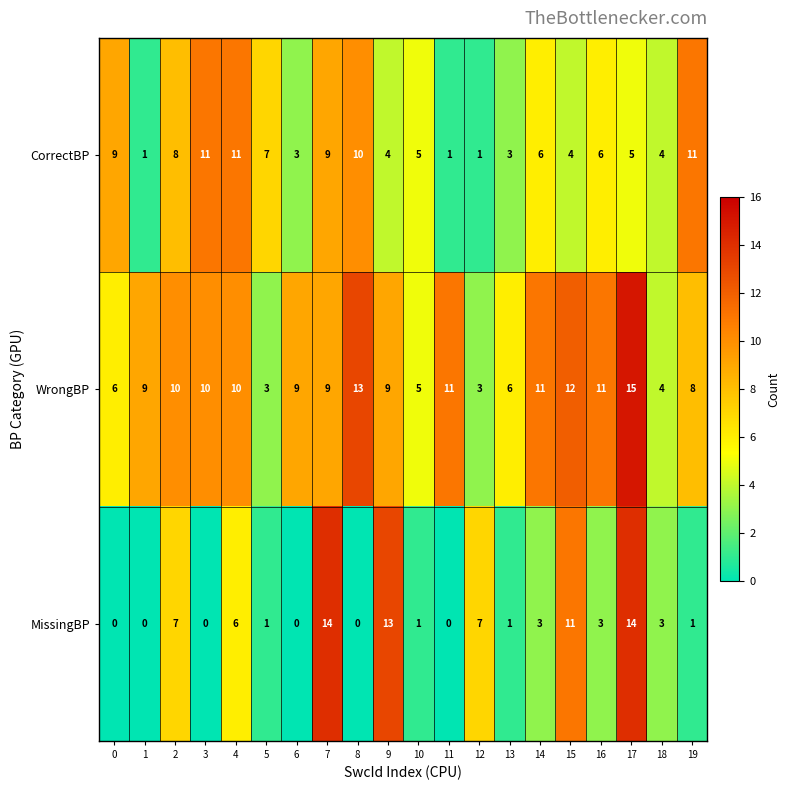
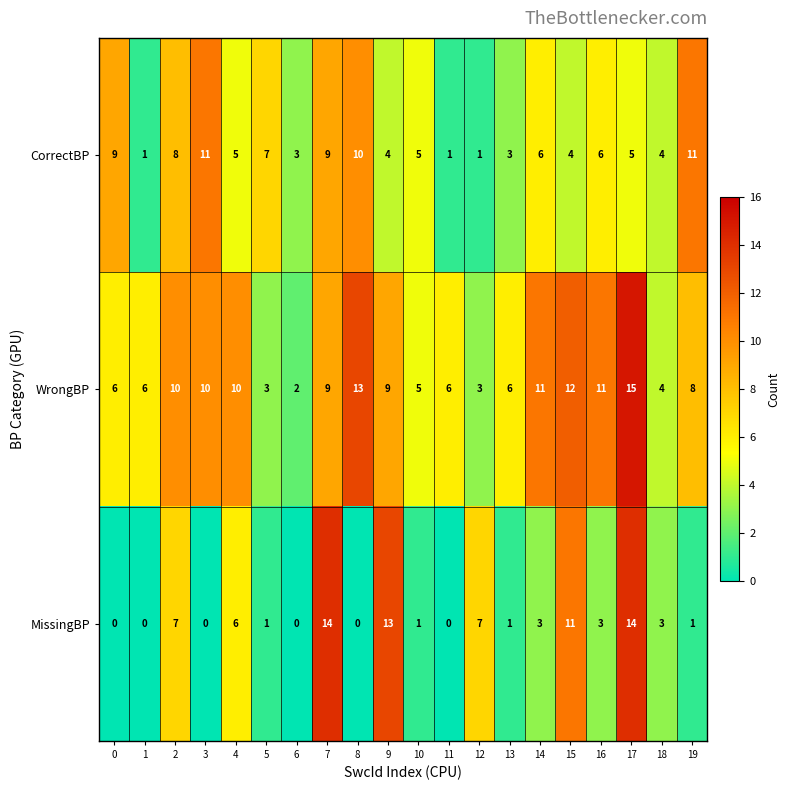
CorrectBP, 4: 11 -> 5
WrongBP, 1: 9 -> 6
WrongBP, 6: 9 -> 2
WrongBP, 11: 11 -> 6
